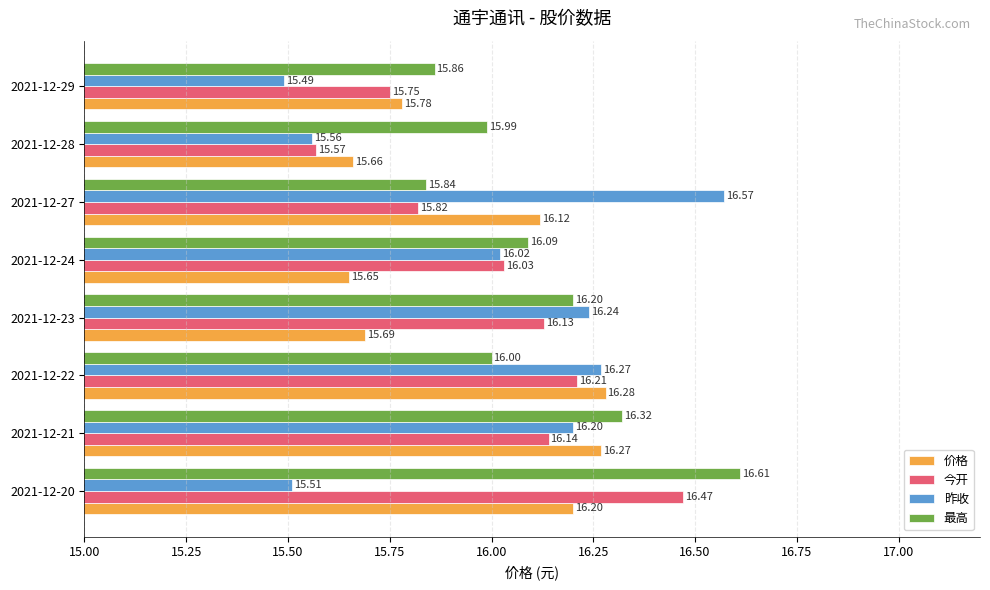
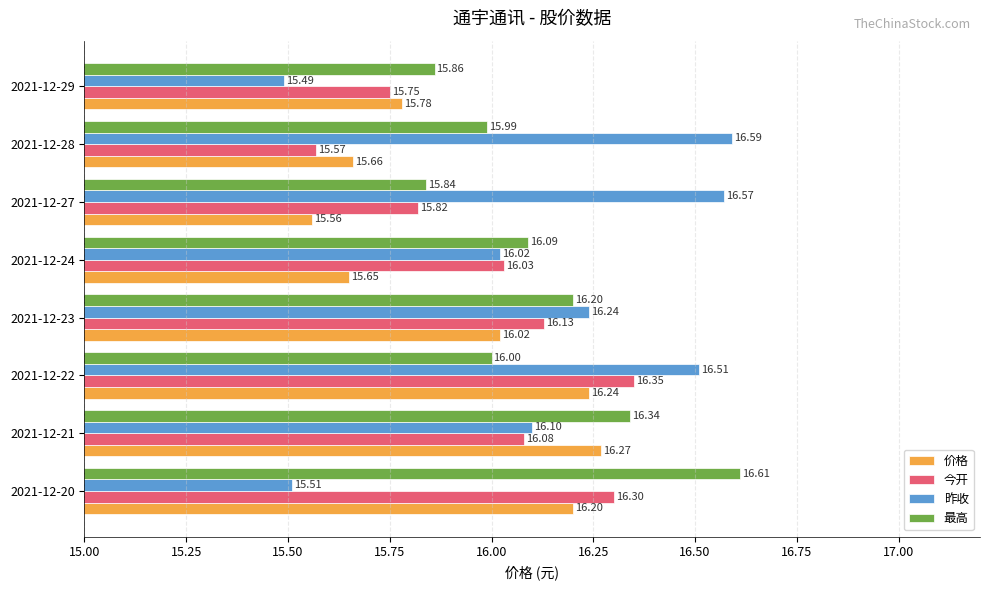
昨收, 2021-12-28: 15.56 -> 16.59
价格, 2021-12-27: 16.12 -> 15.56
价格, 2021-12-23: 15.69 -> 16.02
昨收, 2021-12-22: 16.27 -> 16.51
今开, 2021-12-22: 16.21 -> 16.35
价格, 2021-12-22: 16.28 -> 16.24
最高, 2021-12-21: 16.32 -> 16.34
昨收, 2021-12-21: 16.20 -> 16.10
今开, 2021-12-21: 16.14 -> 16.08
今开, 2021-12-20: 16.47 -> 16.30
